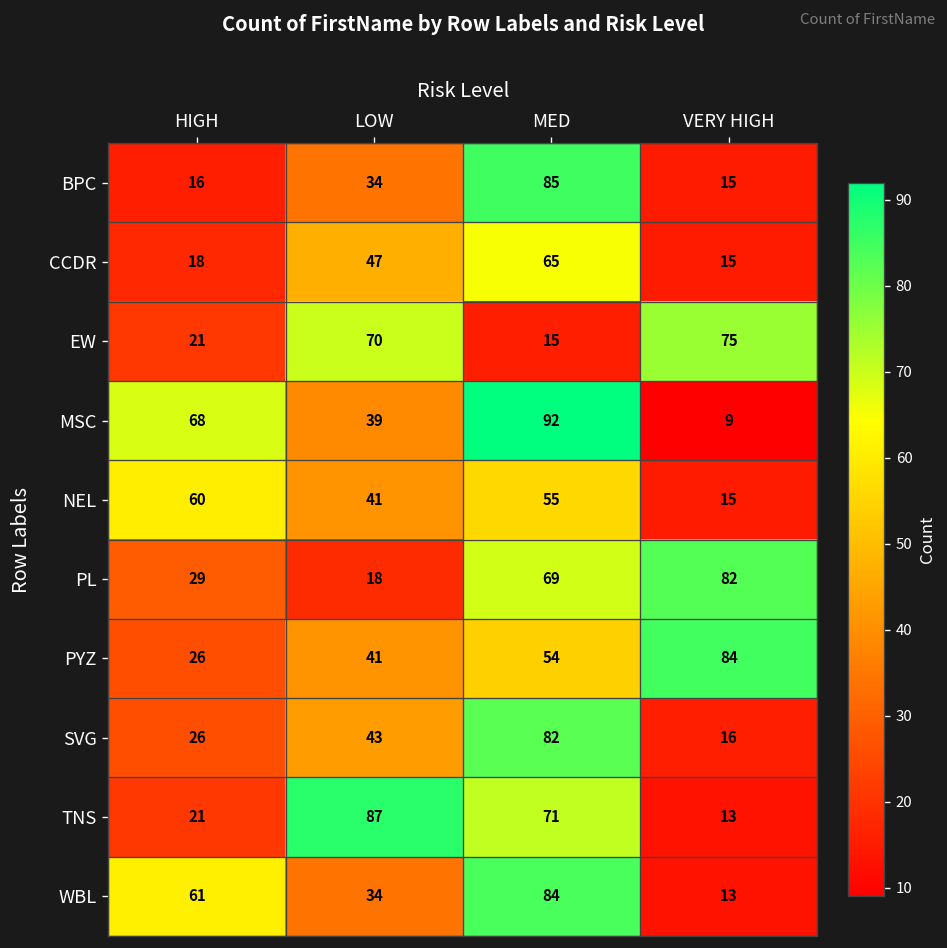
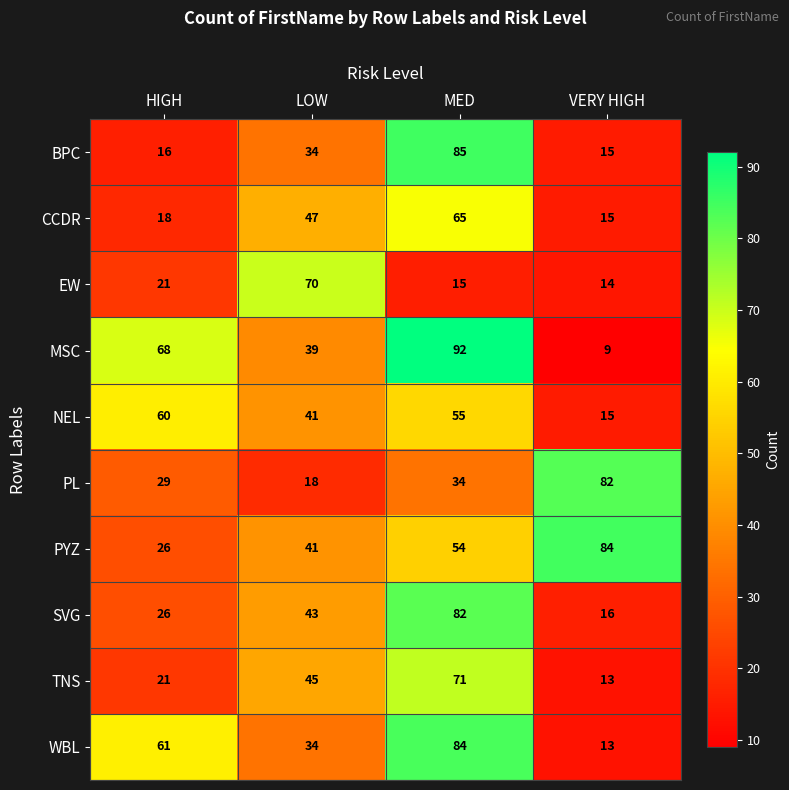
EW, VERY HIGH: 75 -> 14
PL, MED: 69 -> 34
TNS, LOW: 87 -> 45
